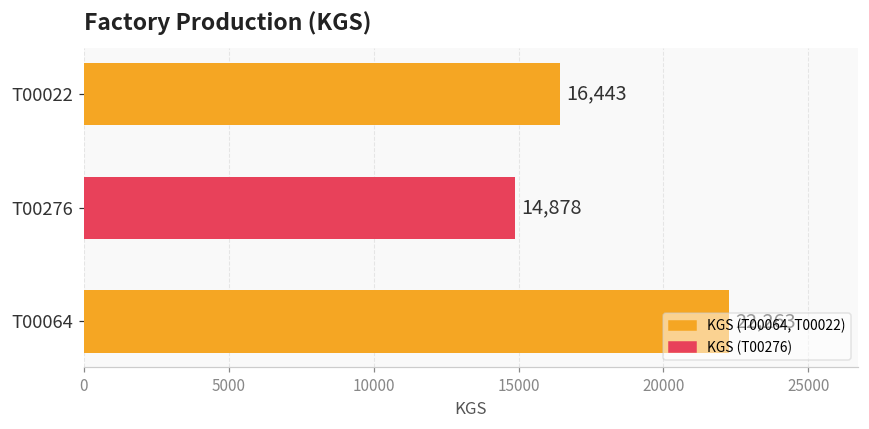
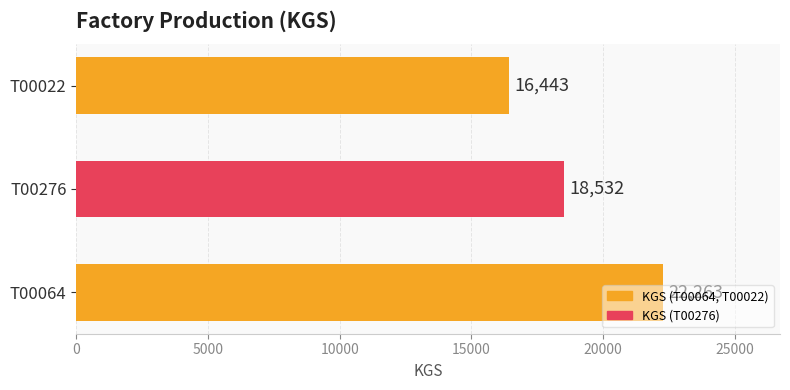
T00276: 14,878 -> 18,532
